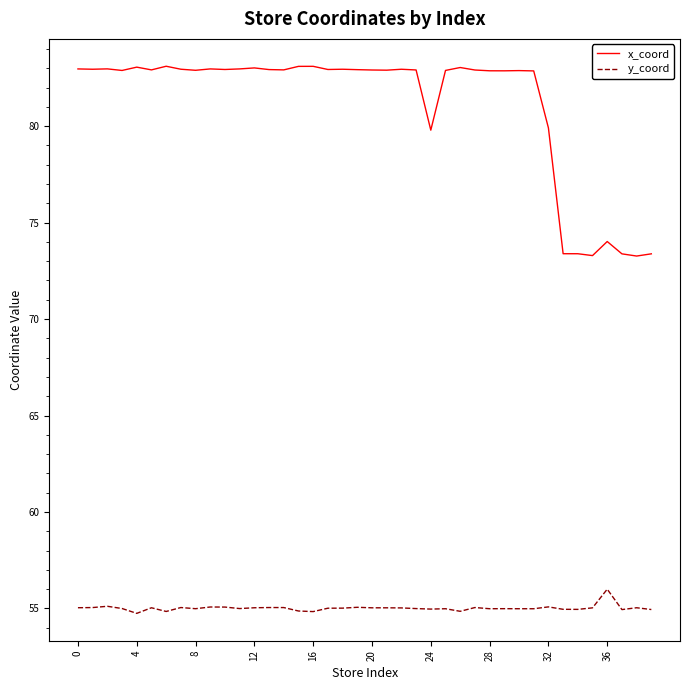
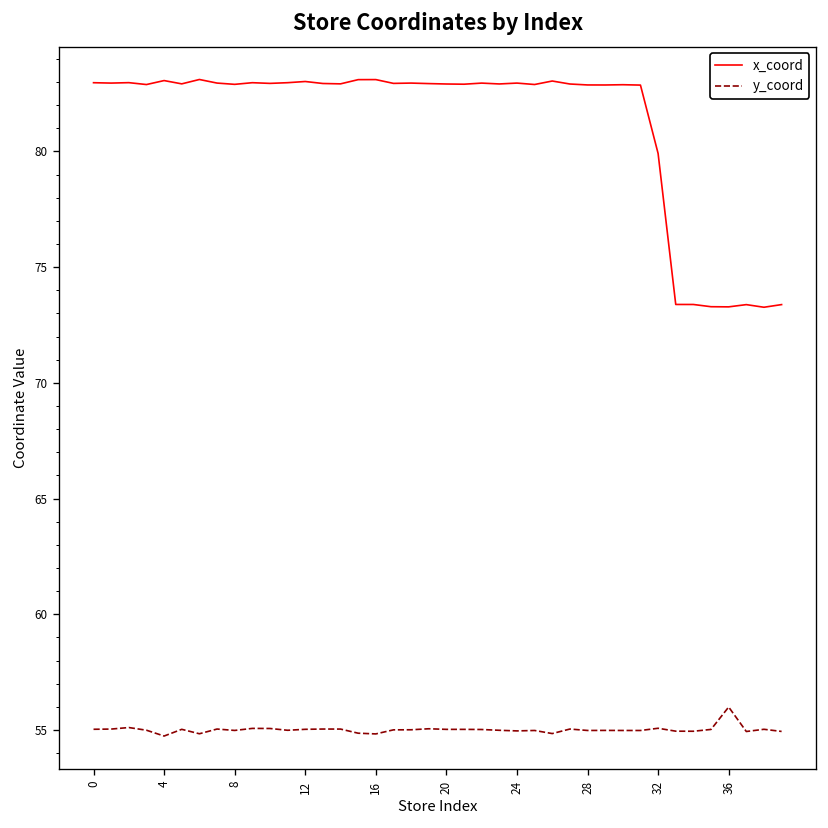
x_coord, 24: 79.8 -> 83.0
x_coord, 36: 74.0 -> 73.3
